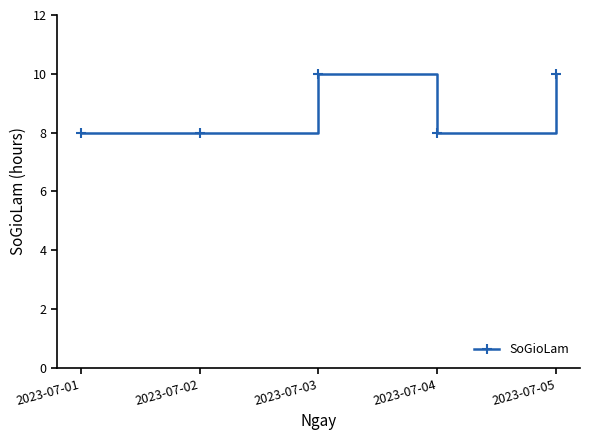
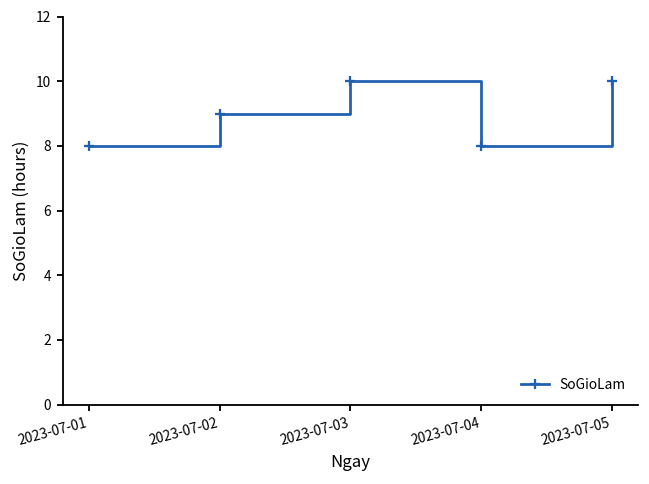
2023-07-02: 8 -> 9
